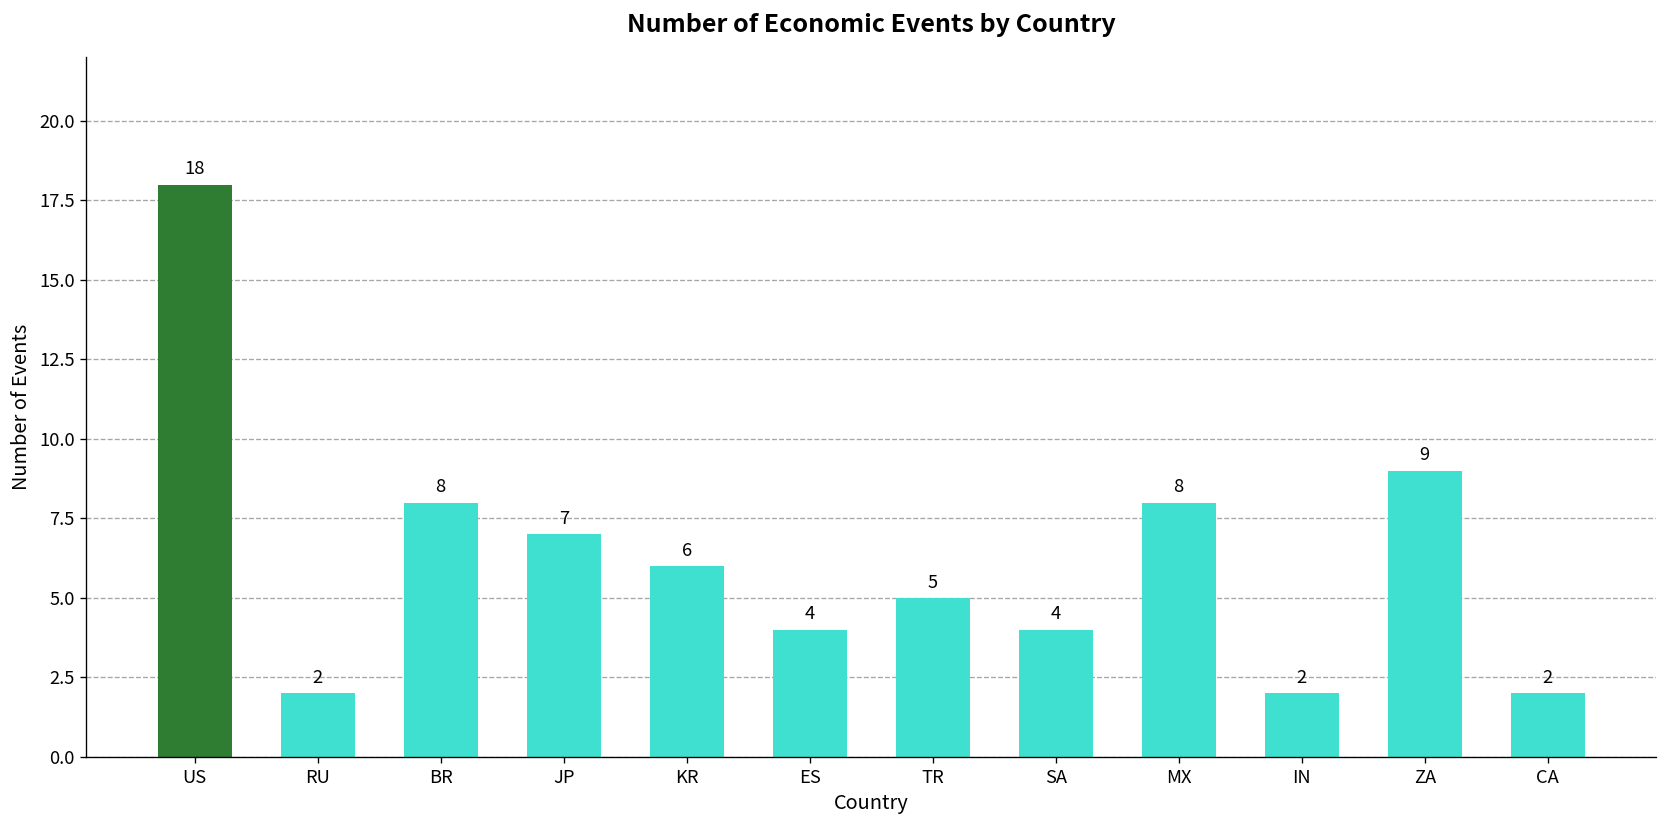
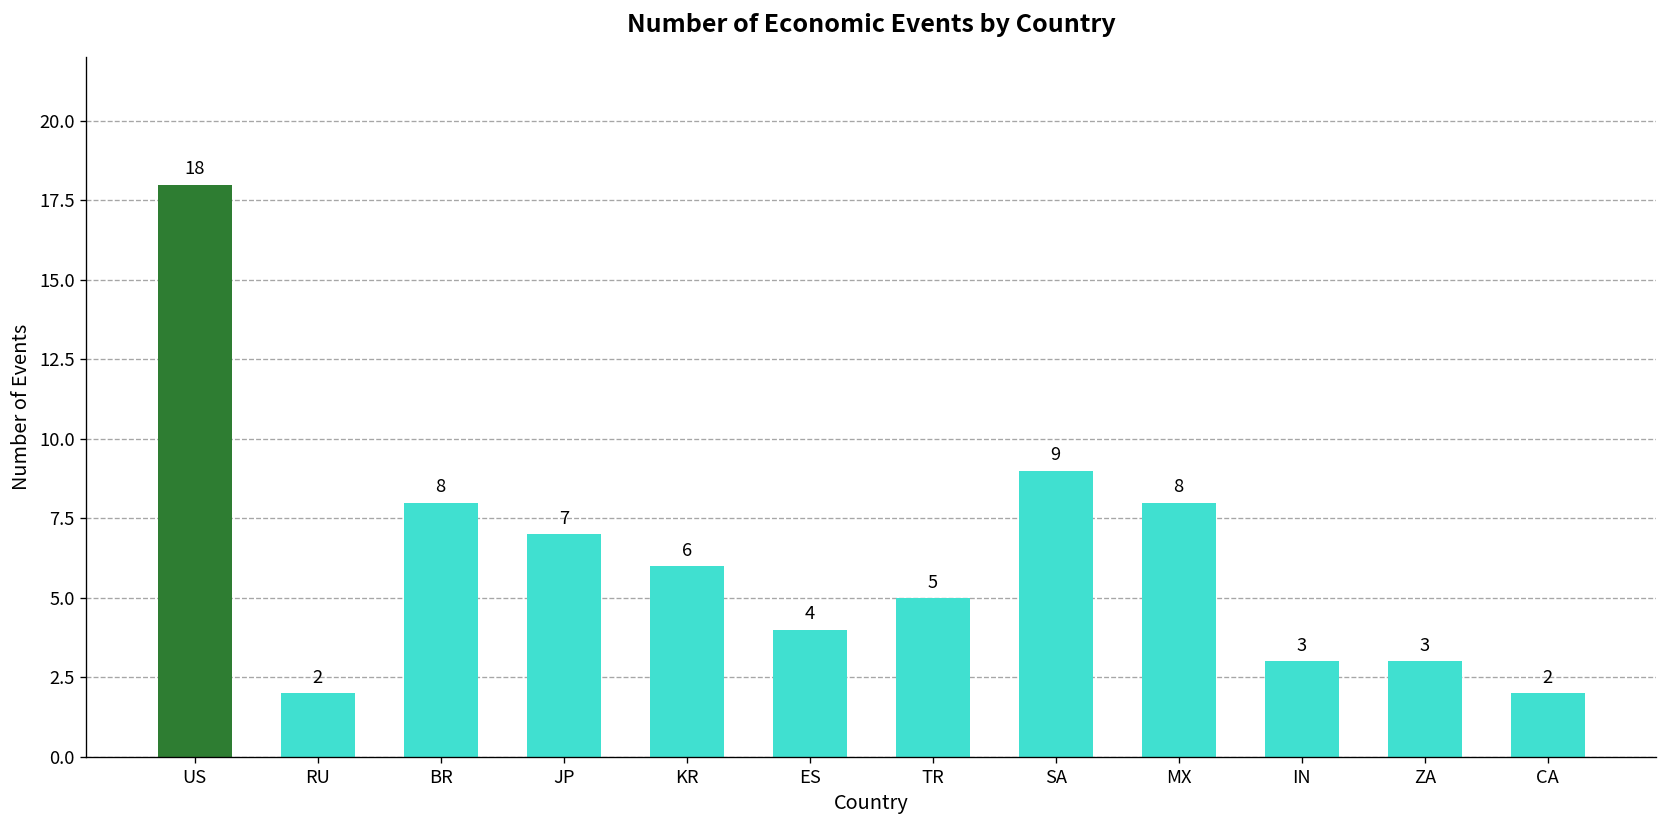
SA: 4 -> 9
IN: 2 -> 3
ZA: 9 -> 3
